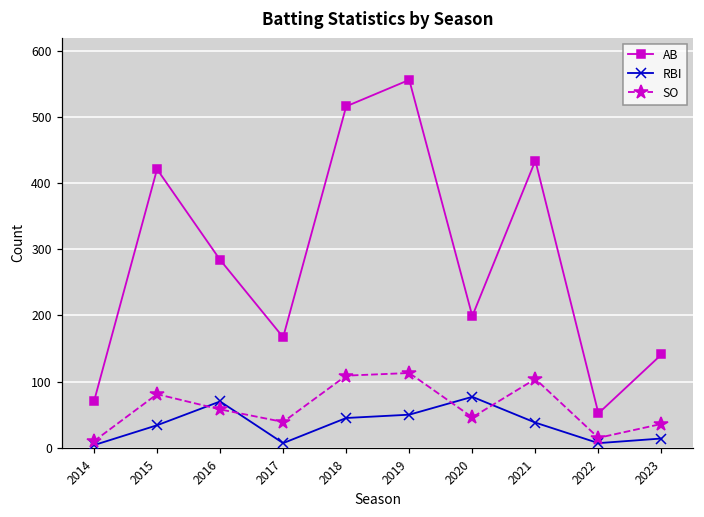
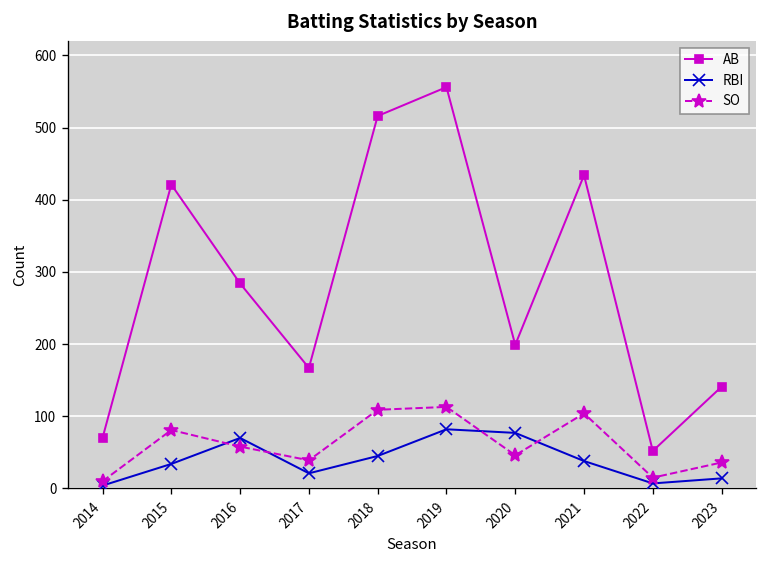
RBI, 2017: 10 -> 20
RBI, 2019: 50 -> 80
